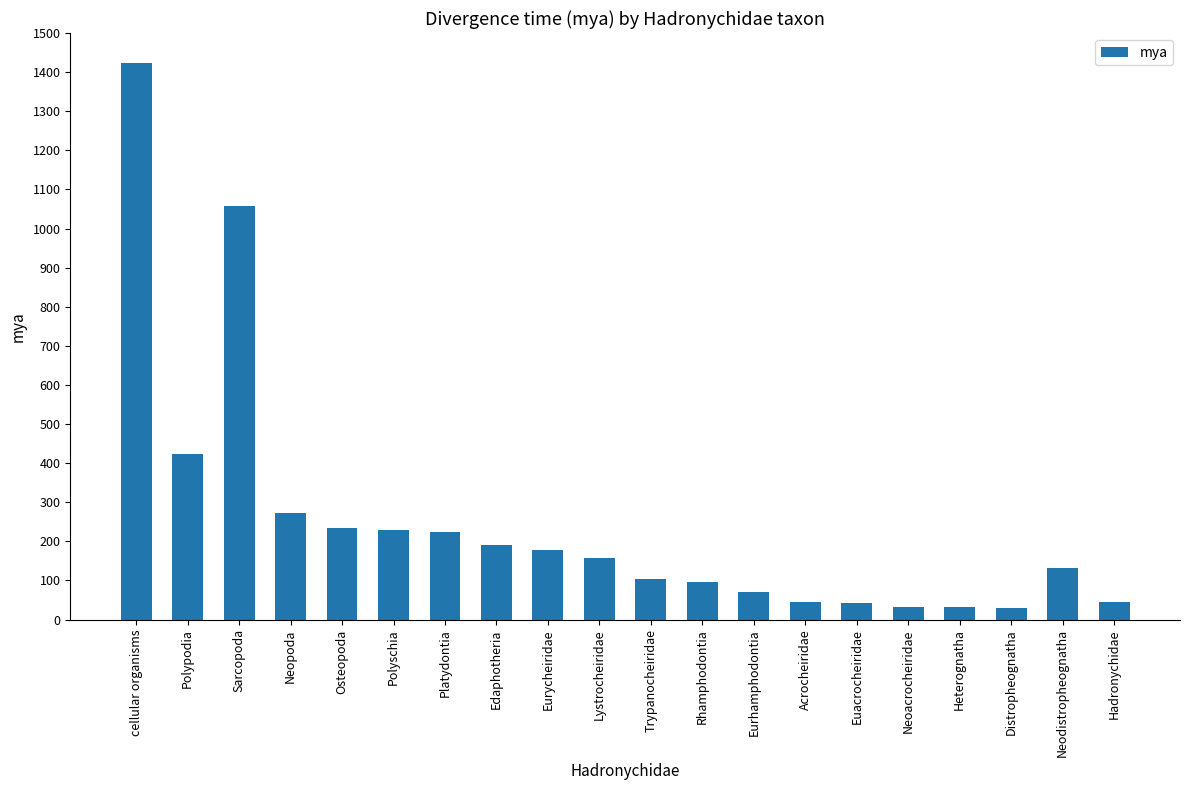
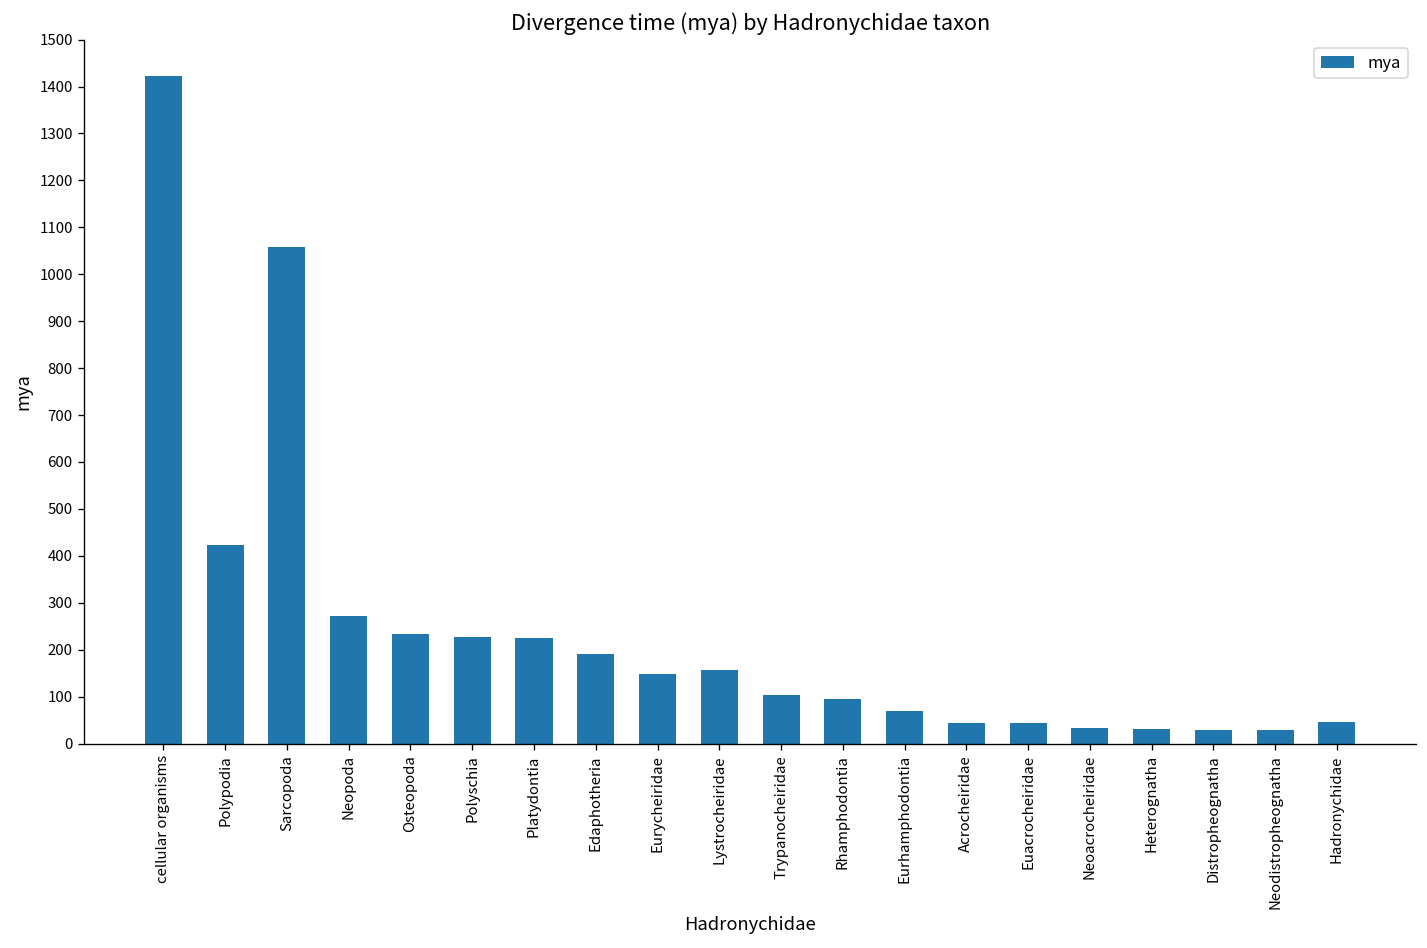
Eurycheiridae: 180 -> 150
Neodistropheognatha: 130 -> 30
